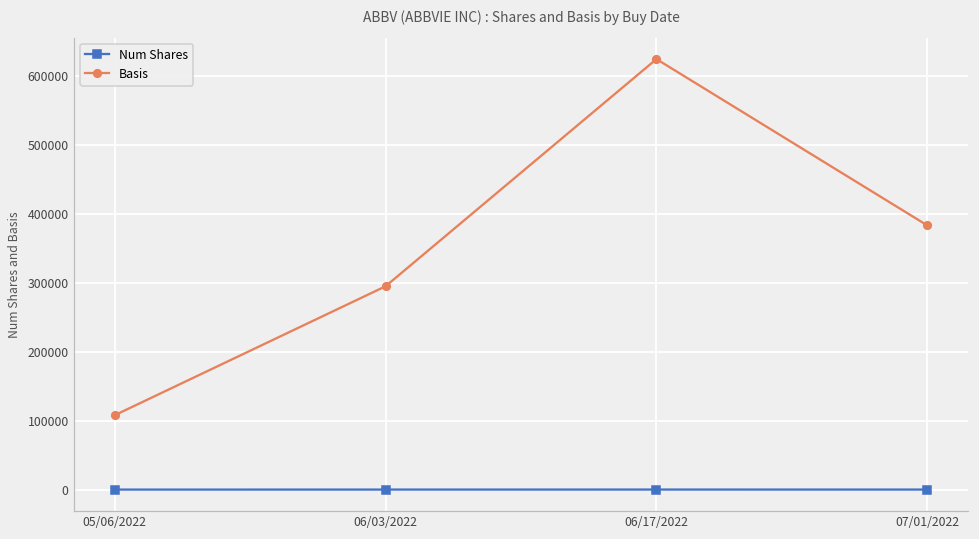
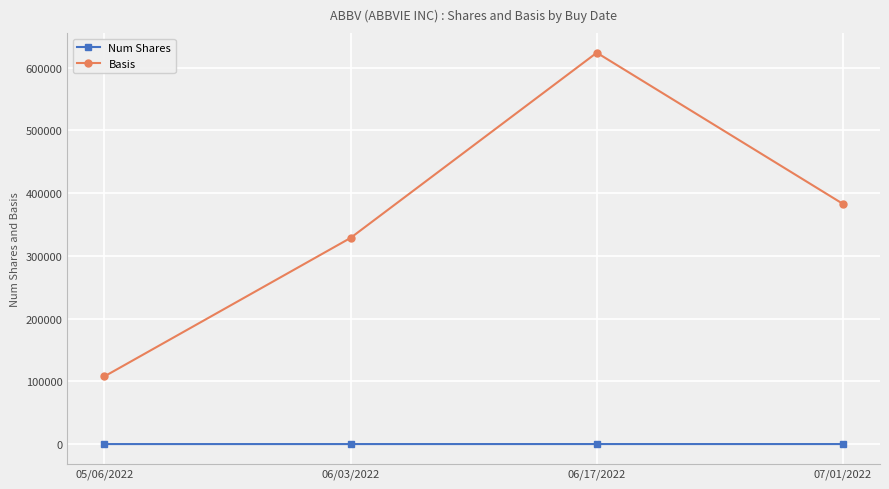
Basis, 06/03/2022: 290000 -> 330000
